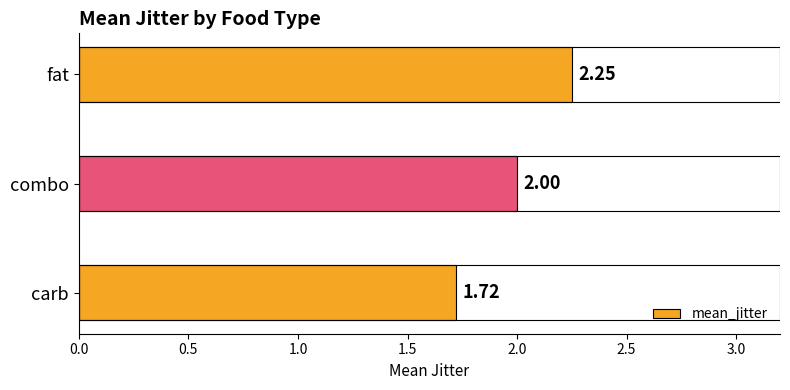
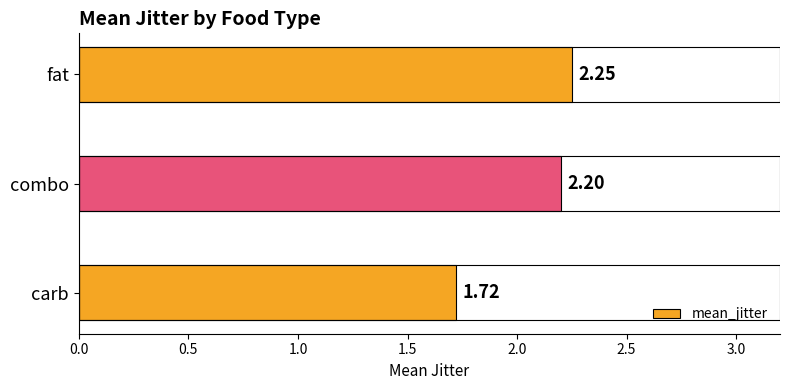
combo: 2.00 -> 2.20
